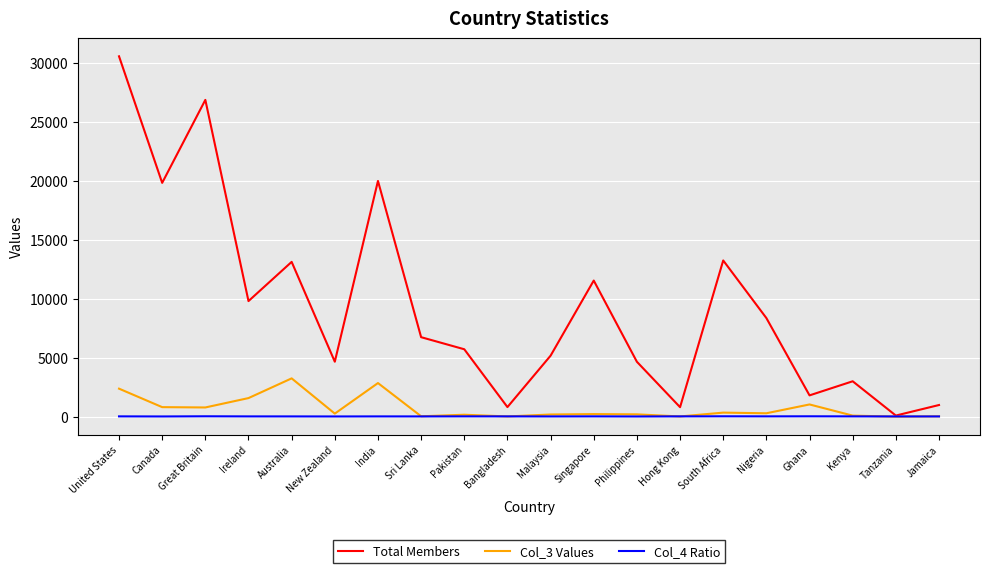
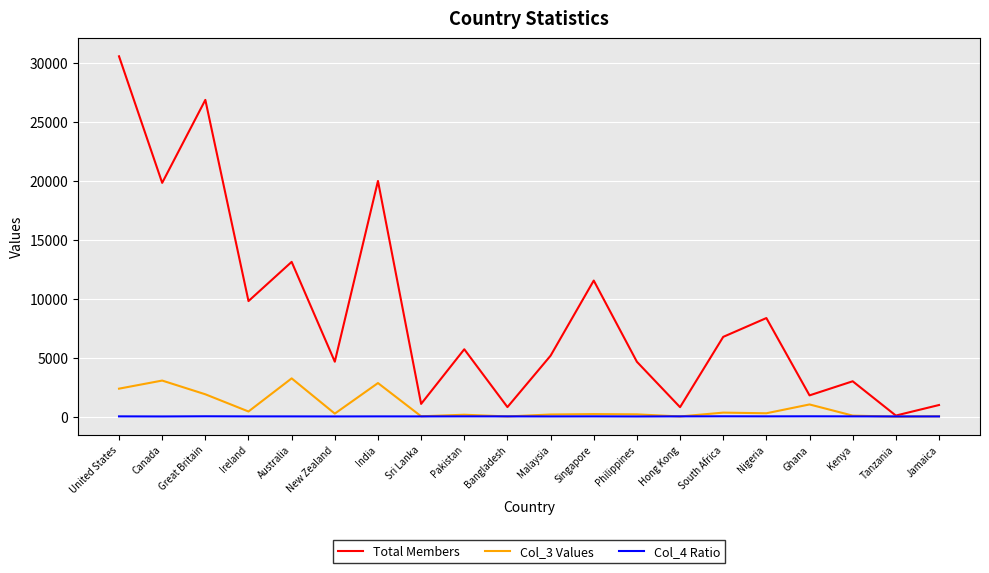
Col_3 Values, Canada: 800 -> 3100
Col_3 Values, Great Britain: 800 -> 1900
Col_3 Values, Ireland: 1600 -> 400
Total Members, Sri Lanka: 6700 -> 1100
Total Members, South Africa: 13200 -> 6800
